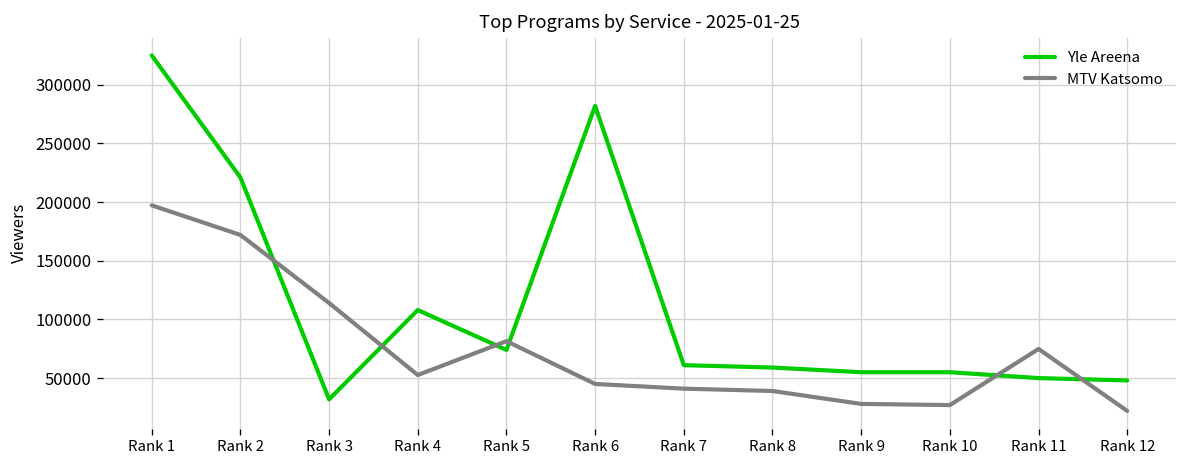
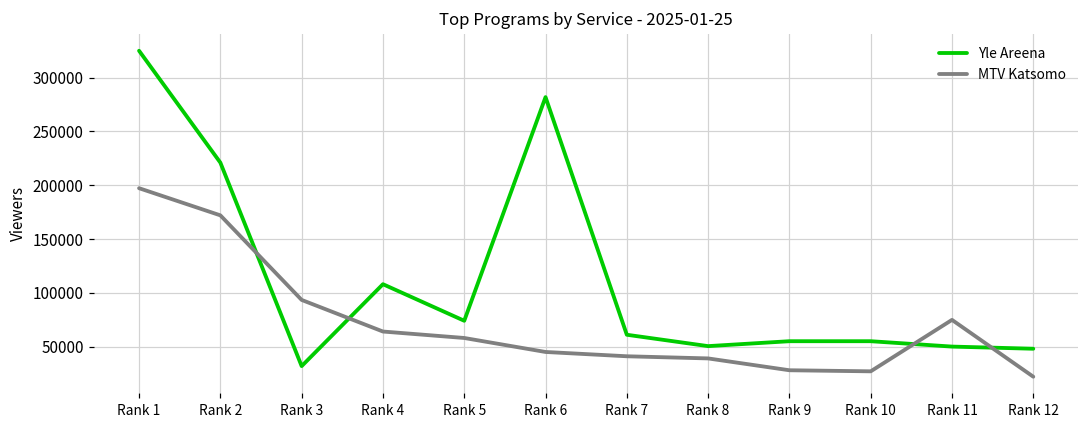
MTV Katsomo, Rank 3: 110000 -> 90000
MTV Katsomo, Rank 4: 50000 -> 60000
MTV Katsomo, Rank 5: 80000 -> 60000
Yle Areena, Rank 8: 60000 -> 50000
